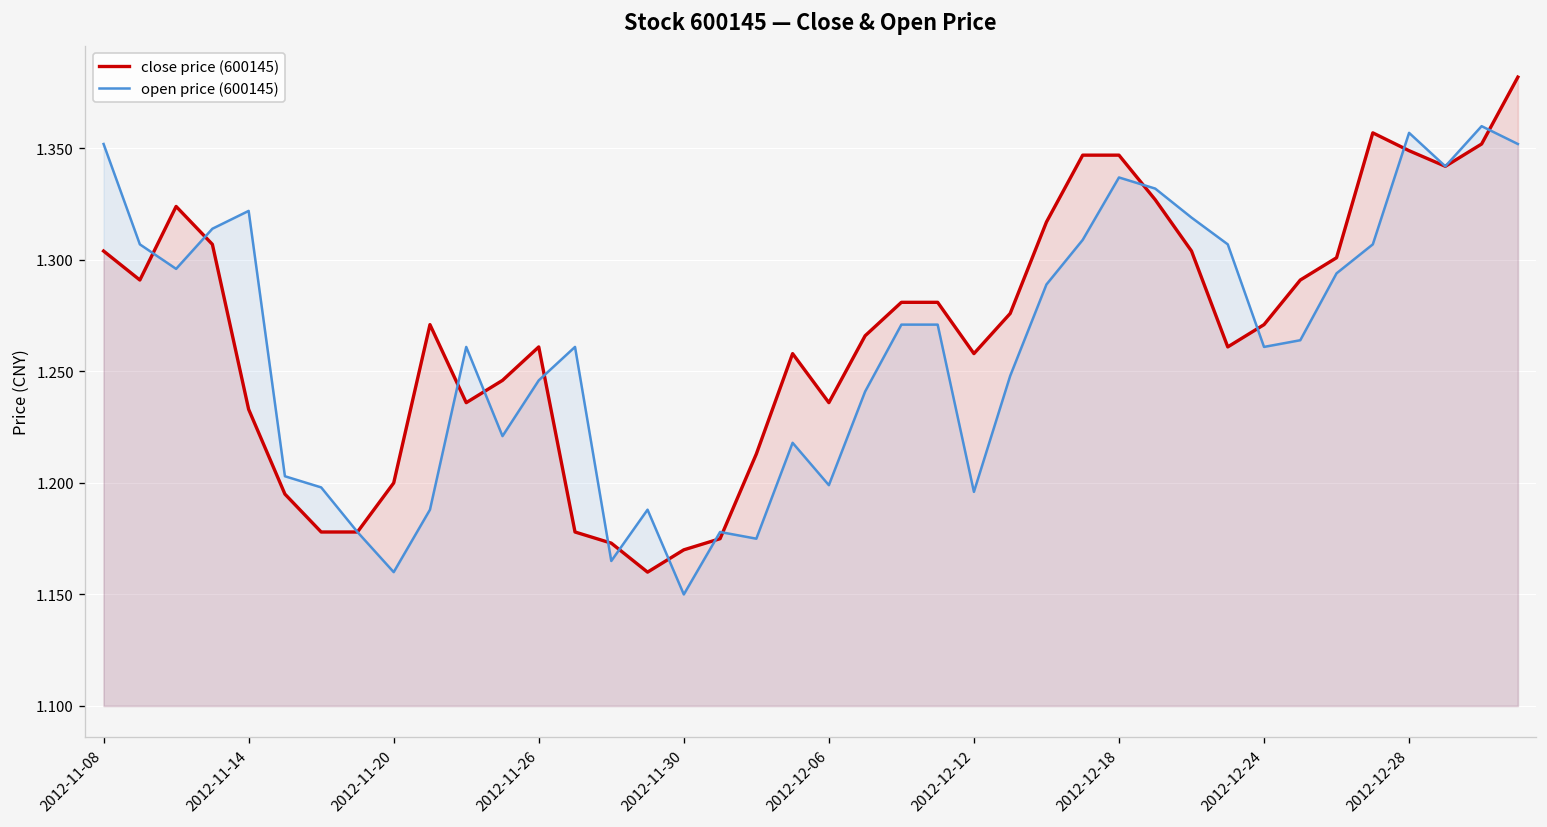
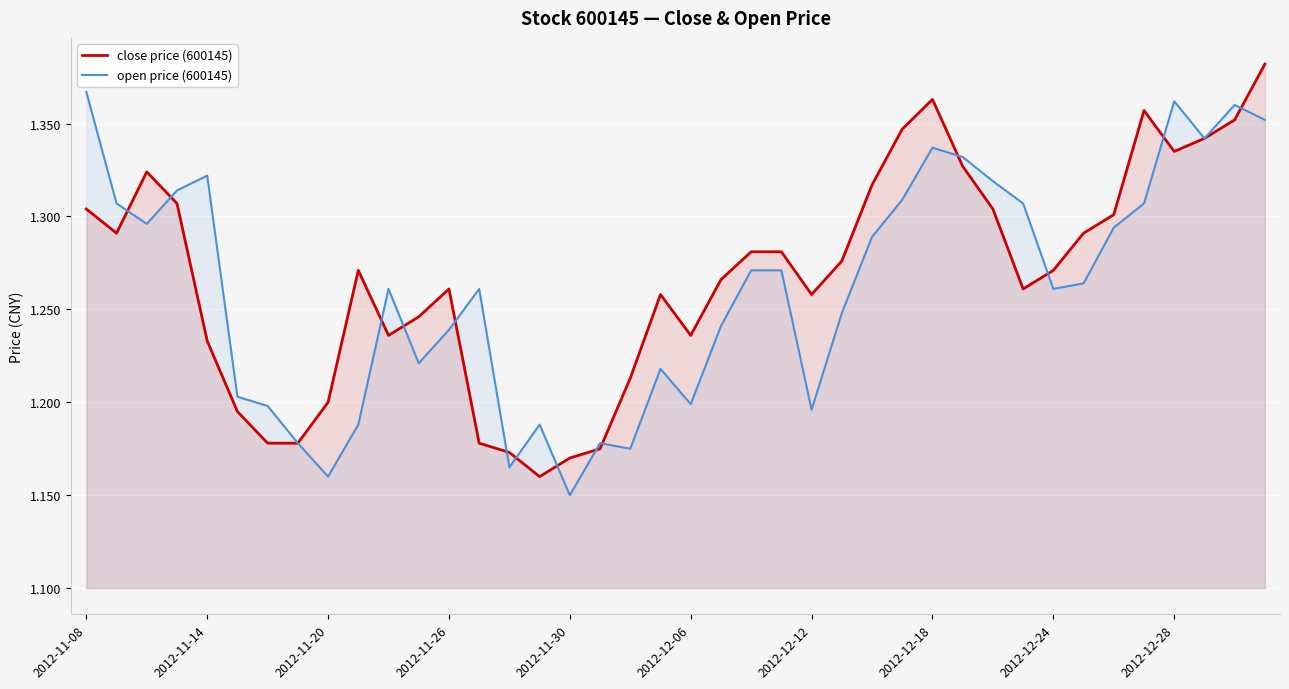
open price (600145), 2012-11-08: 1.352 -> 1.367
open price (600145), 2012-11-26: 1.246 -> 1.239
close price (600145), 2012-12-18: 1.347 -> 1.363
close price (600145), 2012-12-28: 1.349 -> 1.335
open price (600145), 2012-12-28: 1.357 -> 1.362
